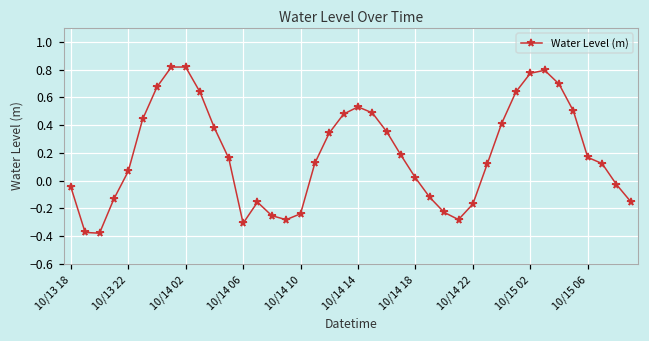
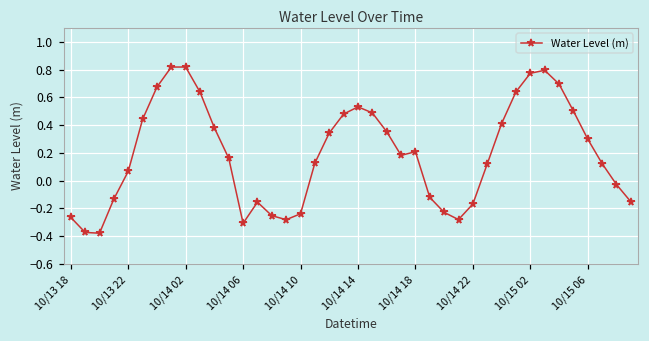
10/13 18: -0.04 -> -0.27
10/14 18: 0.02 -> 0.21
10/15 06: 0.17 -> 0.30
